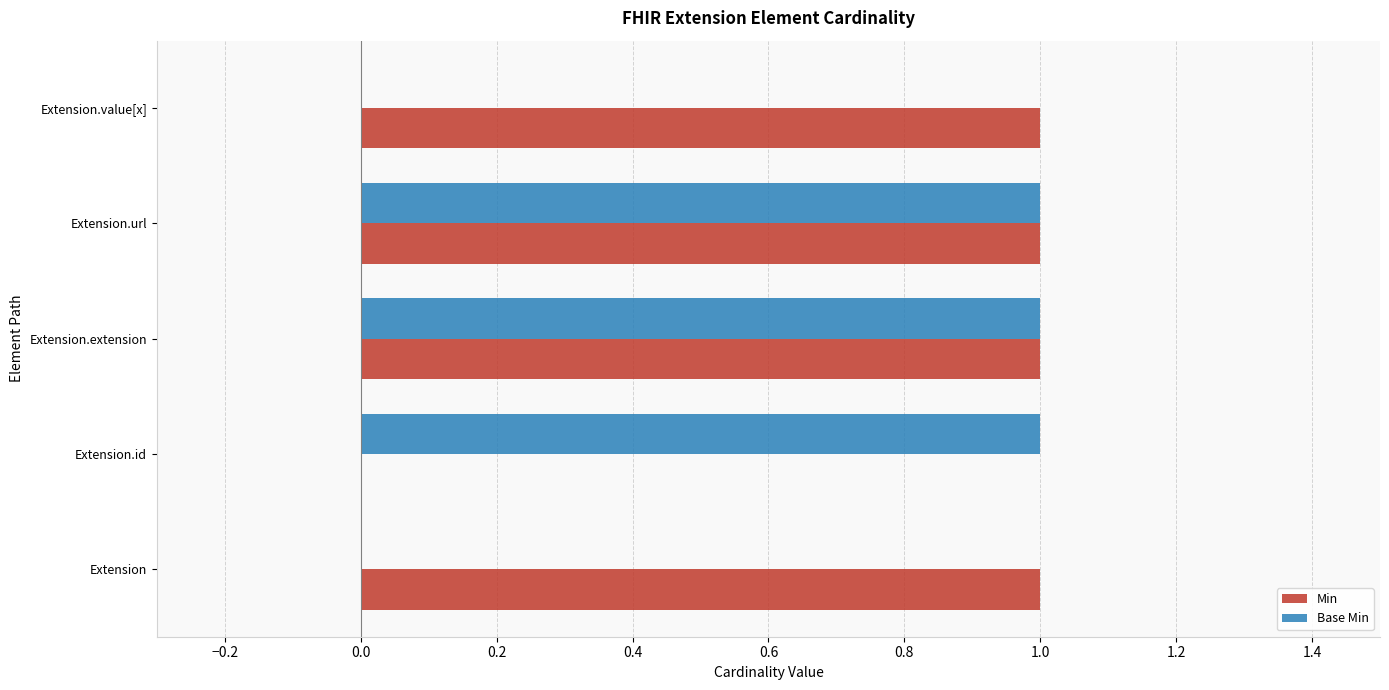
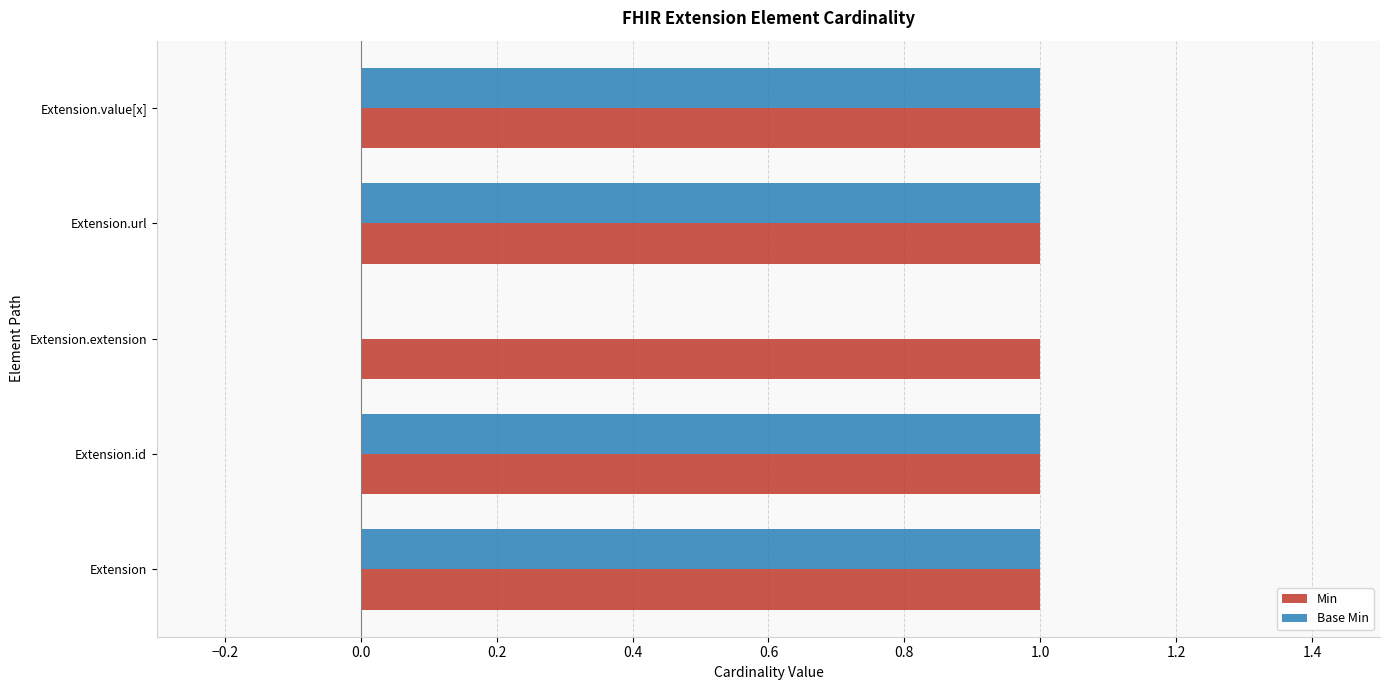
Base Min, Extension.value[x]: 0 -> 1
Base Min, Extension.extension: 1 -> 0
Min, Extension.id: 0 -> 1
Base Min, Extension: 0 -> 1
